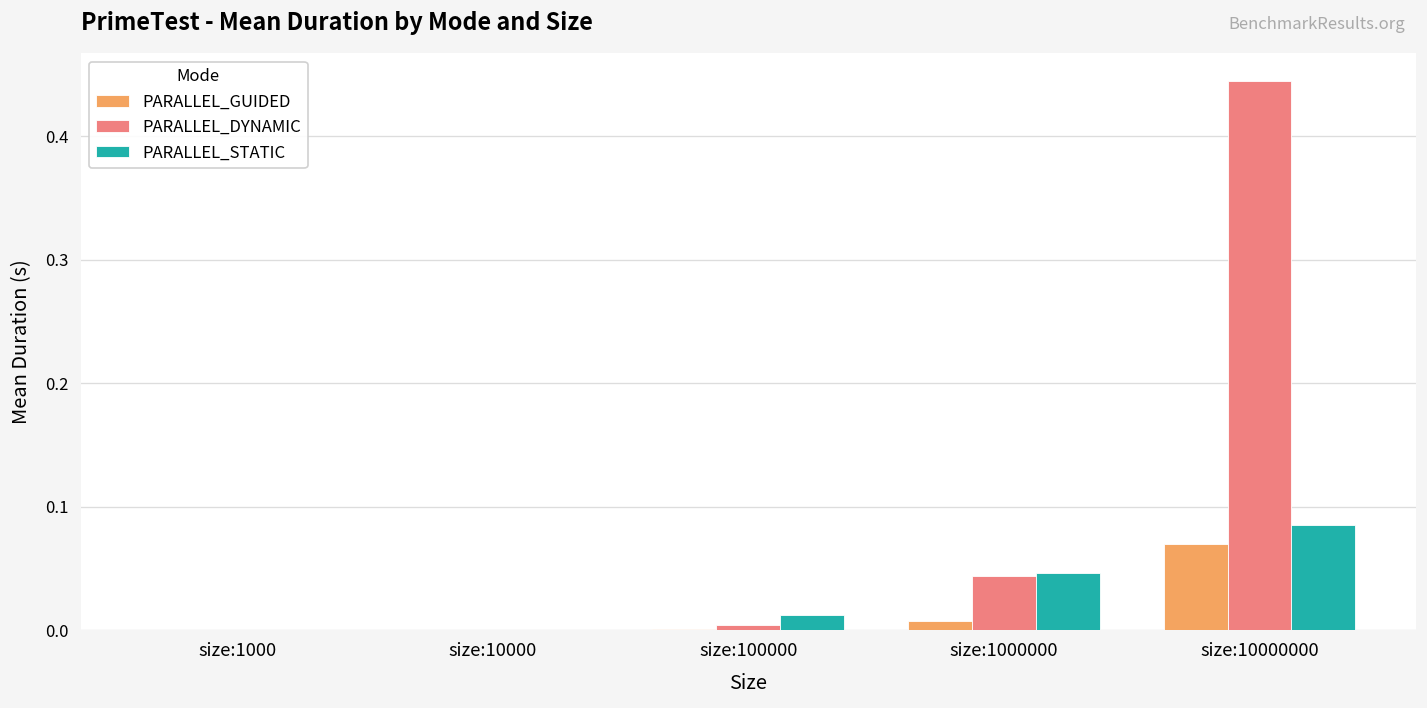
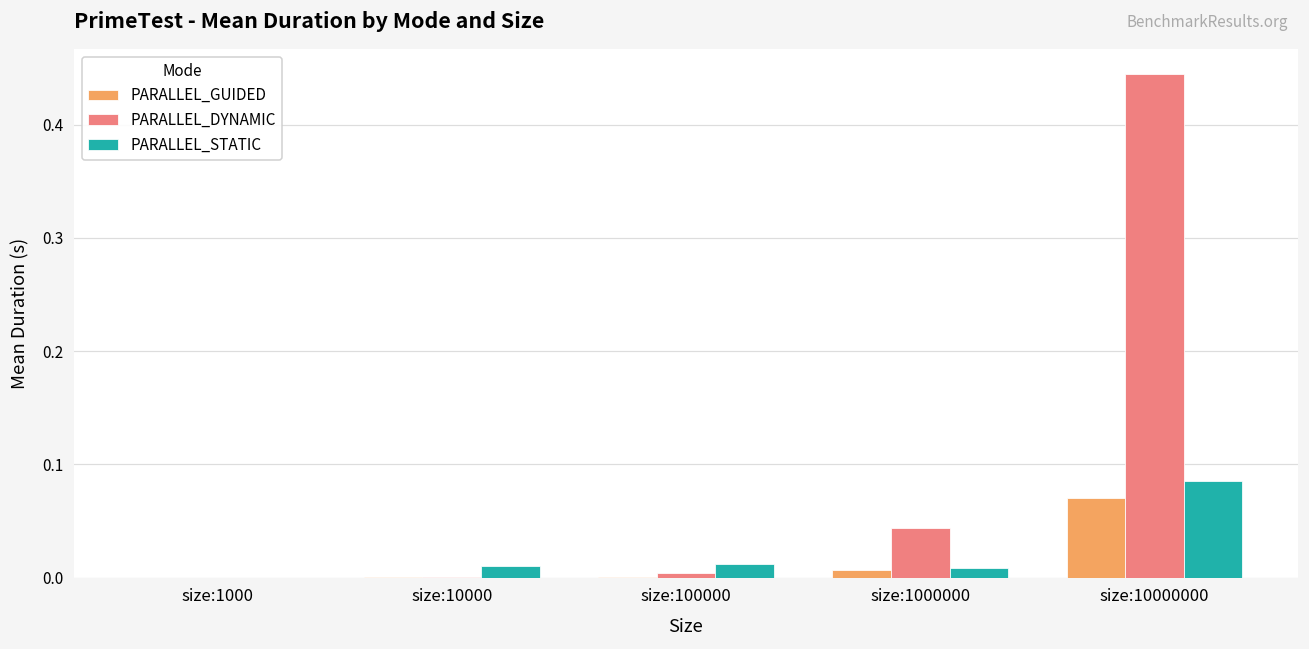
PARALLEL_STATIC, size:10000: 0.000 -> 0.010
PARALLEL_STATIC, size:1000000: 0.046 -> 0.009
